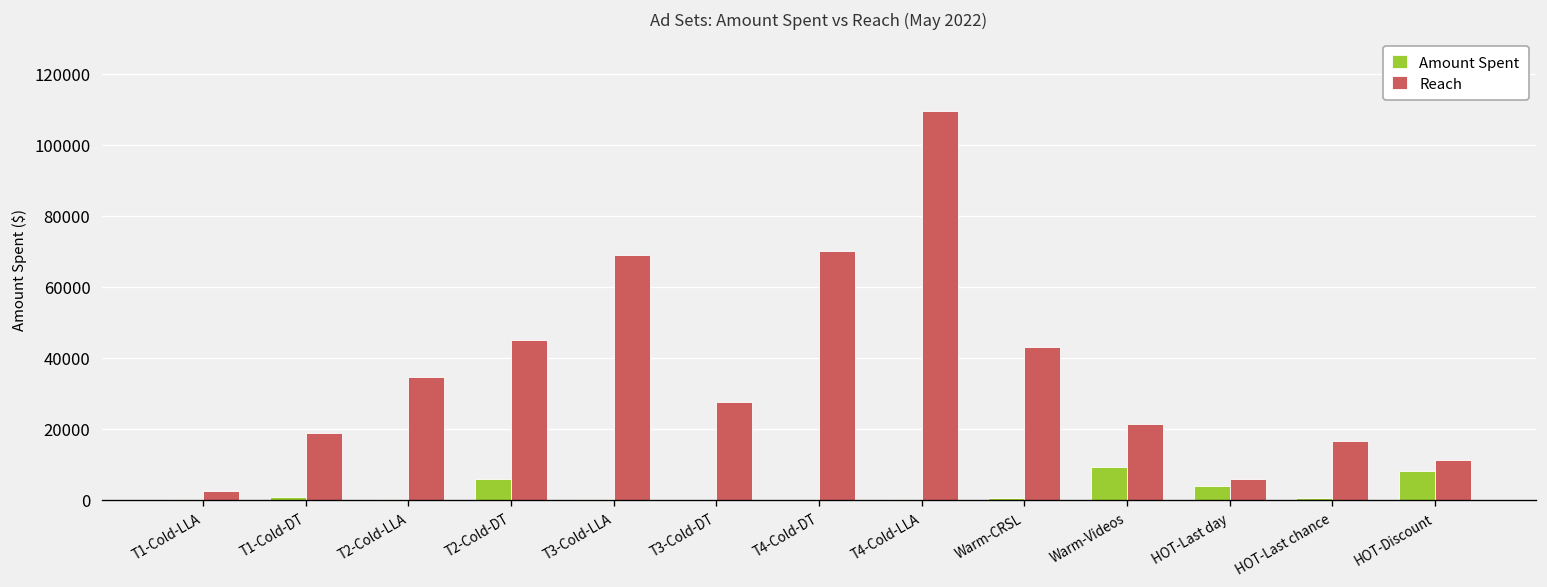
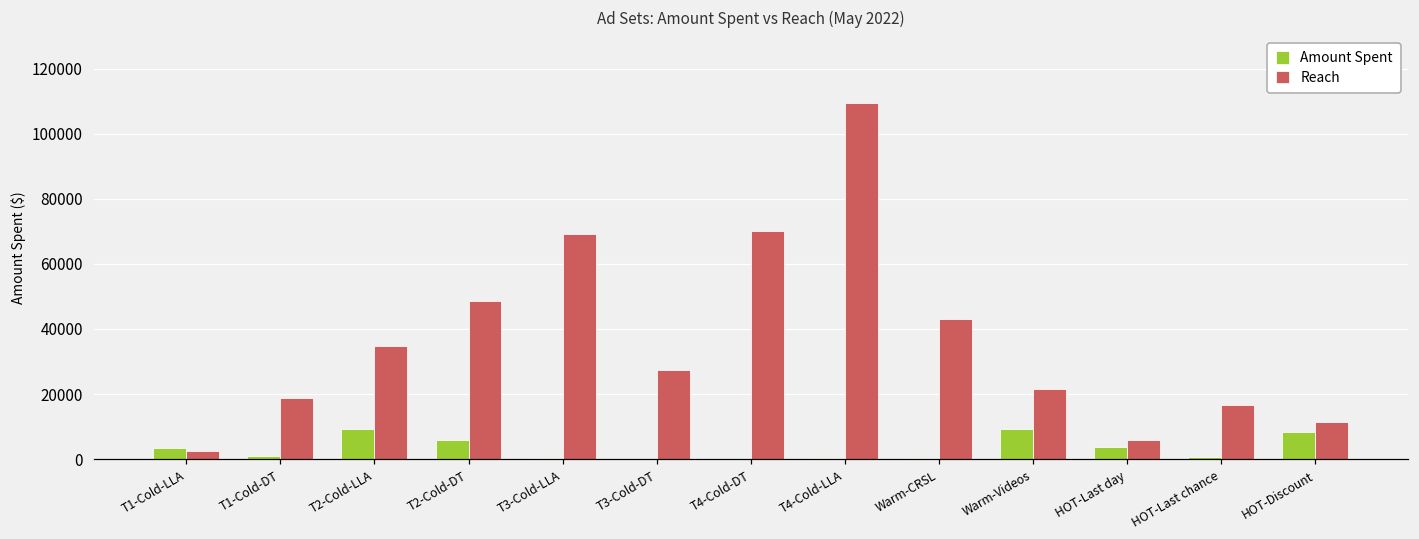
Amount Spent, T1-Cold-LLA: 0 -> 4000
Amount Spent, T2-Cold-LLA: 0 -> 9000
Reach, T2-Cold-DT: 45000 -> 49000
